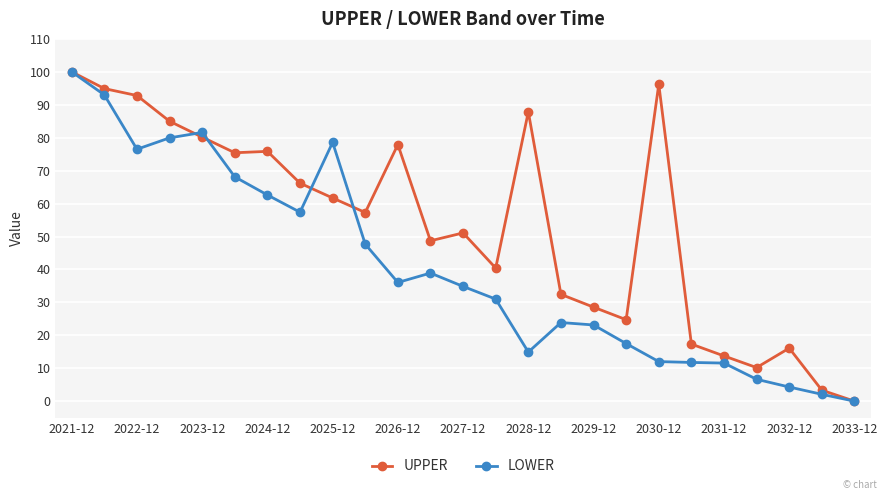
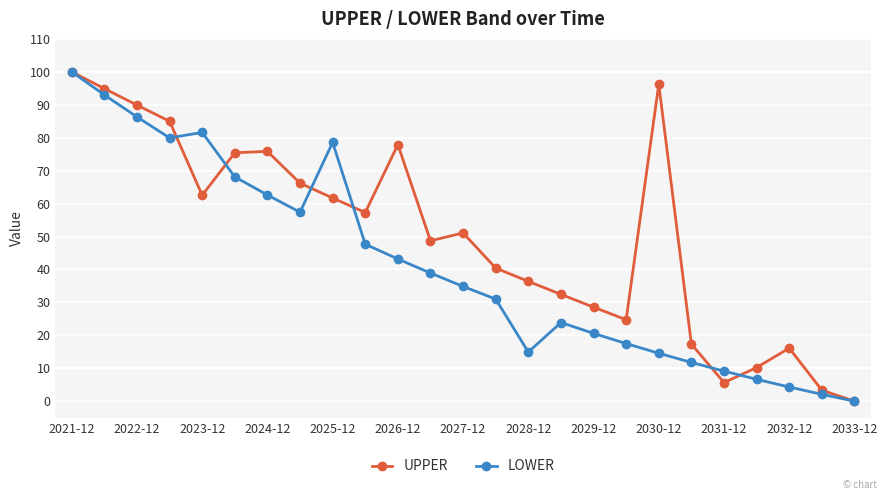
UPPER, 2022-12: 93 -> 90
LOWER, 2022-12: 76 -> 86
UPPER, 2023-12: 80 -> 63
LOWER, 2026-12: 36 -> 43
UPPER, 2028-12: 88 -> 36
LOWER, 2029-12: 23 -> 21
LOWER, 2030-12: 12 -> 15
UPPER, 2031-12: 14 -> 6
LOWER, 2031-12: 12 -> 9
